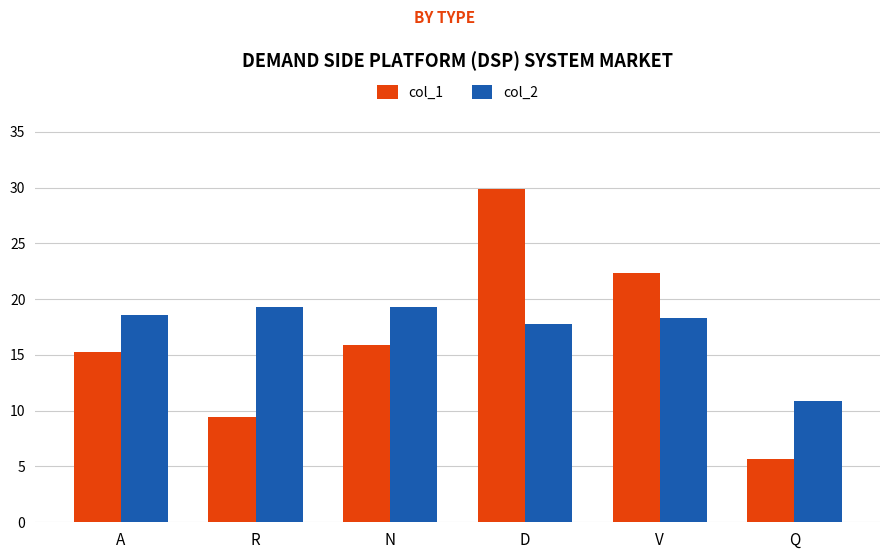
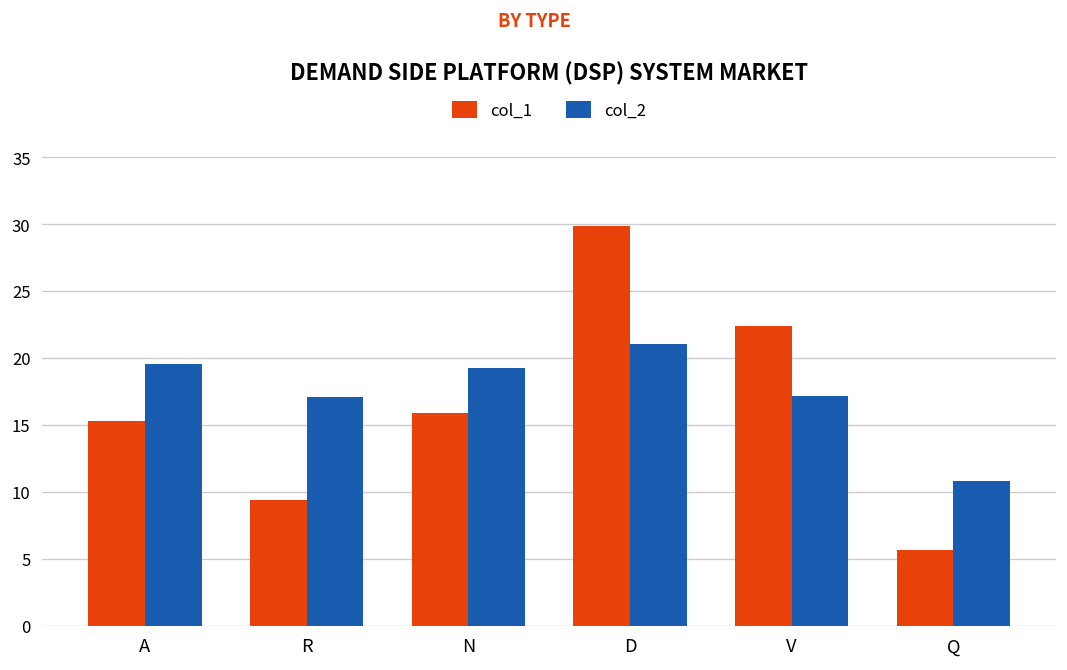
col_2, A: 18.6 -> 19.6
col_2, R: 19.3 -> 17.1
col_2, D: 17.8 -> 21.1
col_2, V: 18.3 -> 17.2
